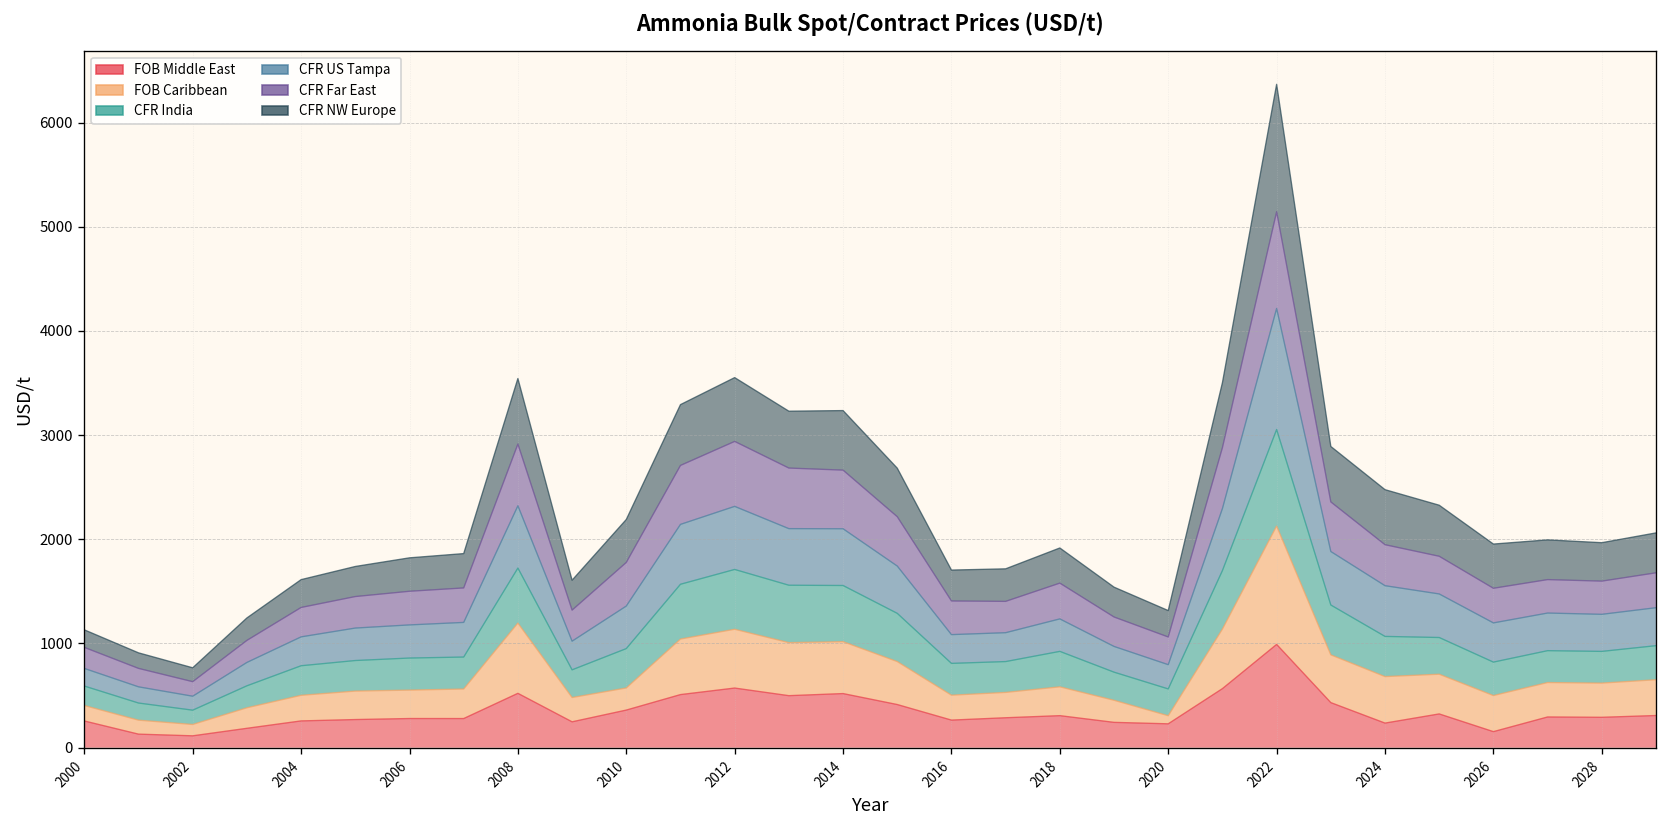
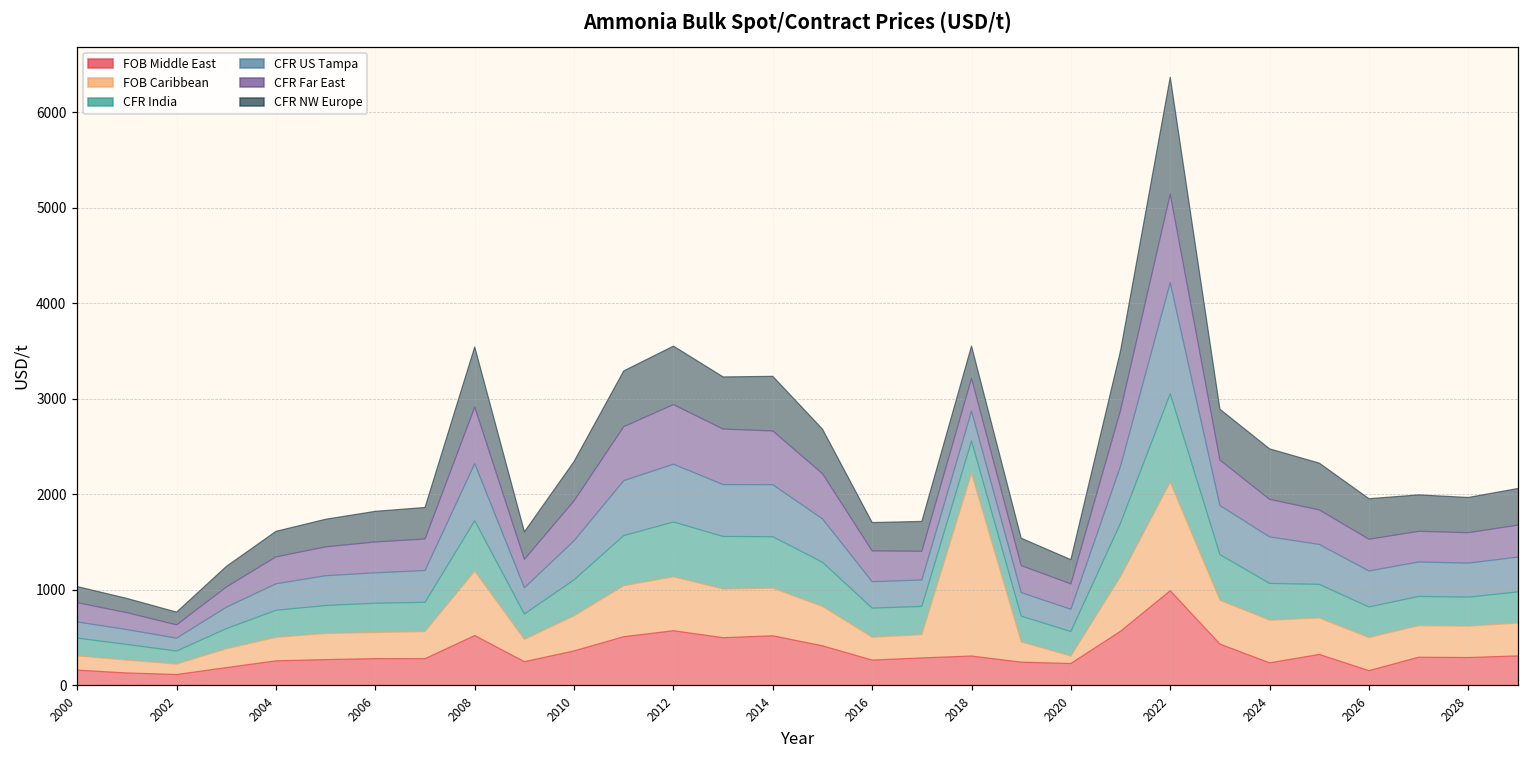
FOB Middle East, 2000: 300 -> 200
FOB Caribbean, 2010: 200 -> 400
FOB Caribbean, 2018: 300 -> 1900
